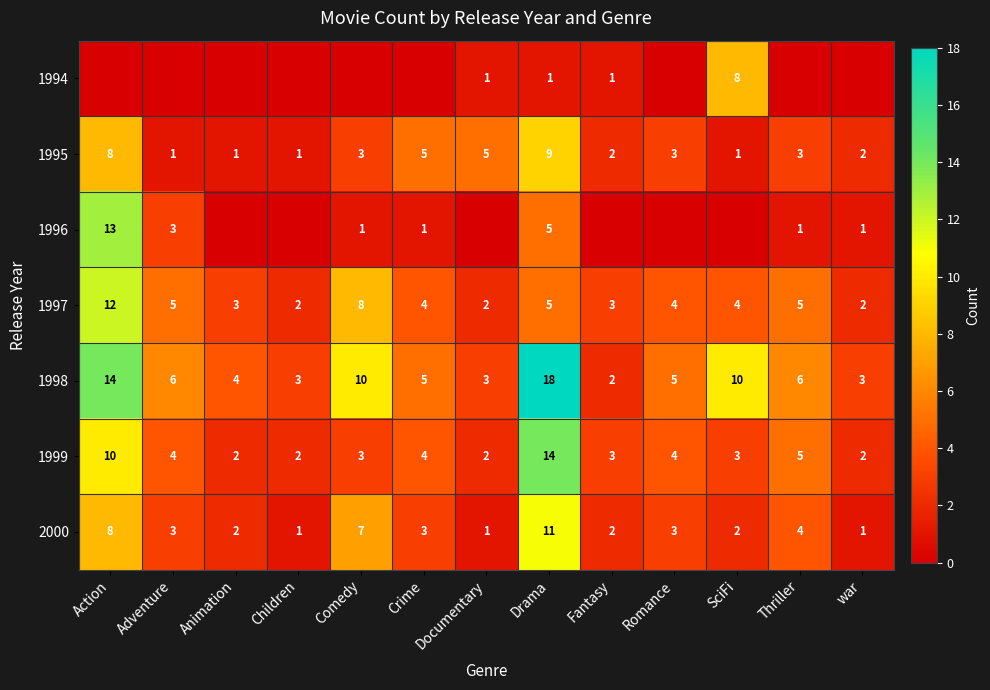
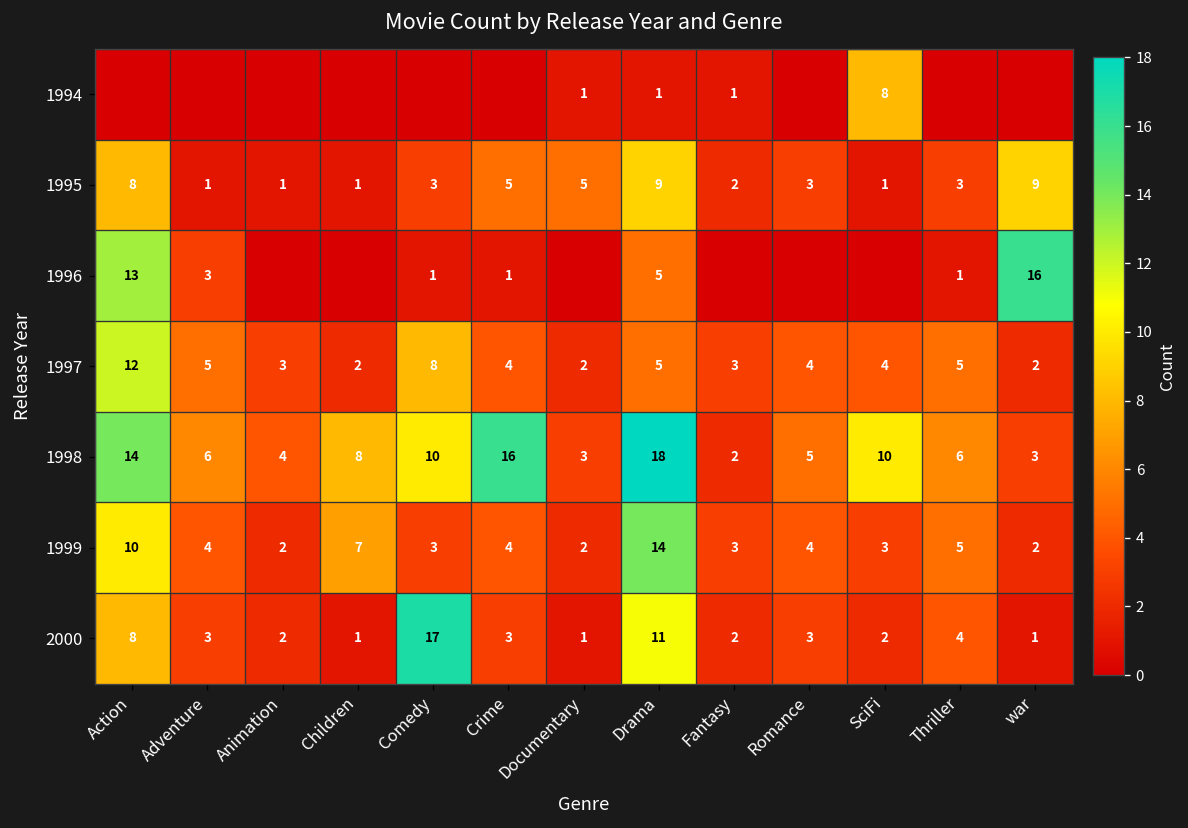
1995, war: 2 -> 9
1996, war: 1 -> 16
1998, Children: 3 -> 8
1998, Crime: 5 -> 16
1999, Children: 2 -> 7
2000, Comedy: 7 -> 17
